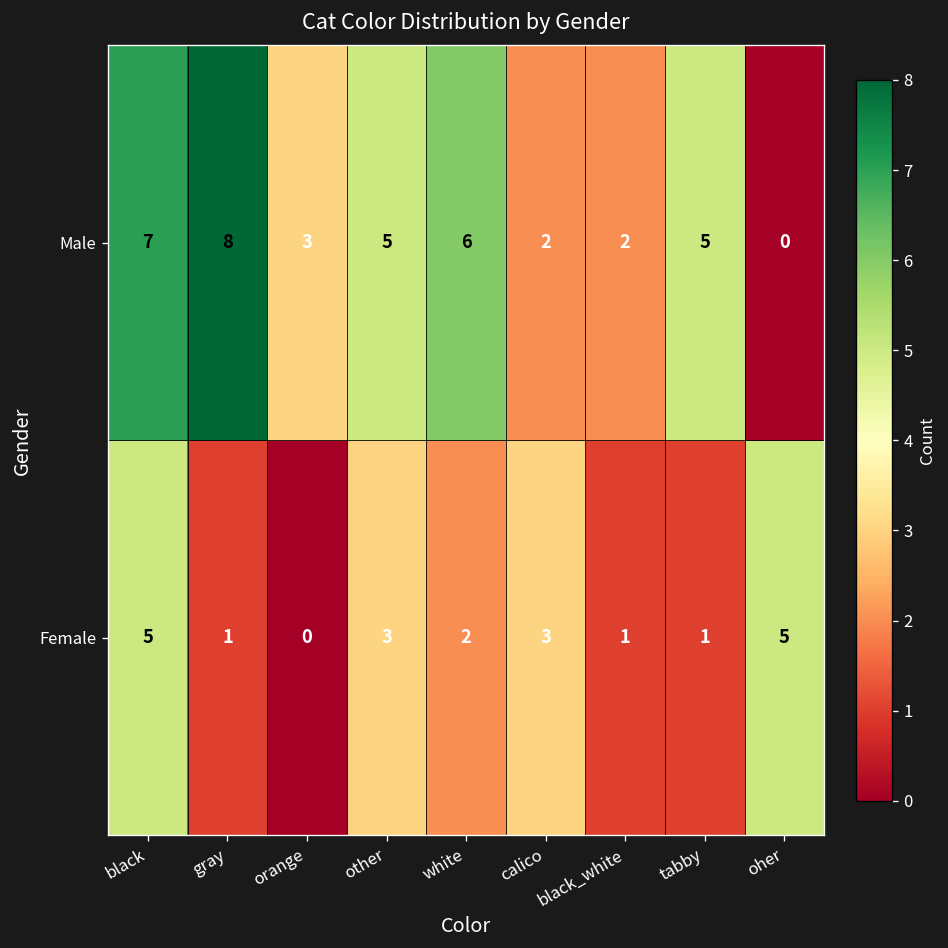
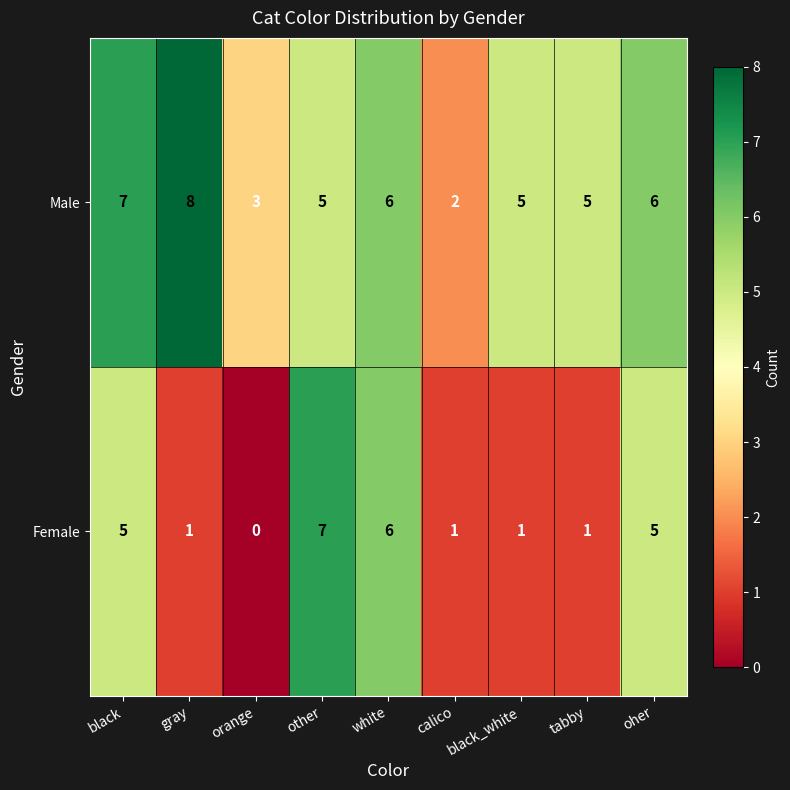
Male, black_white: 2 -> 5
Male, oher: 0 -> 6
Female, other: 3 -> 7
Female, white: 2 -> 6
Female, calico: 3 -> 1
